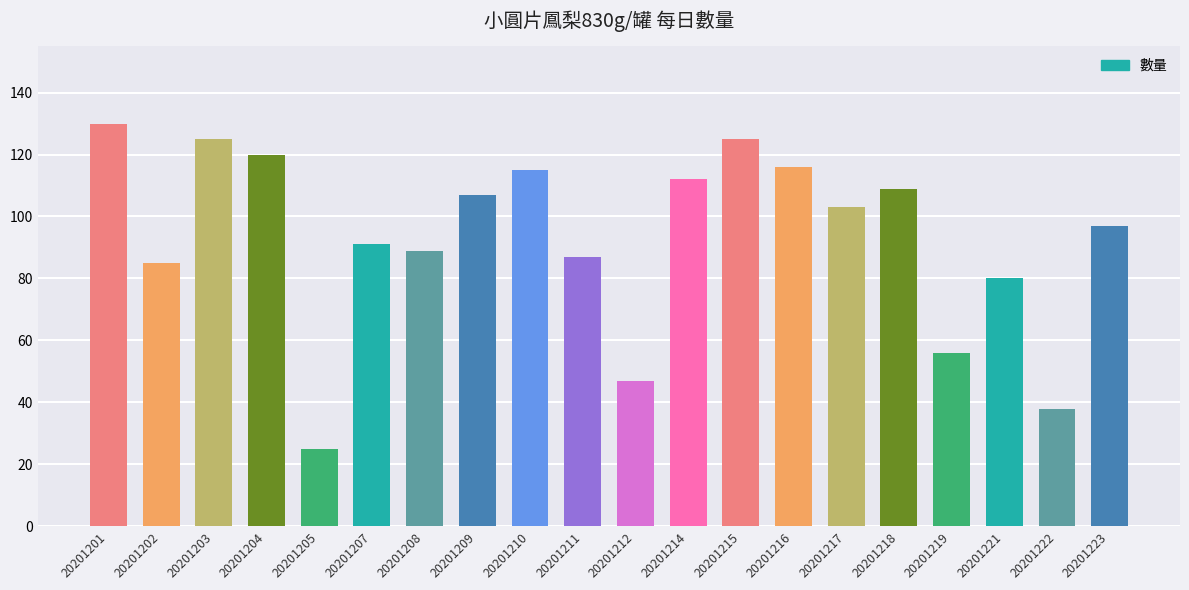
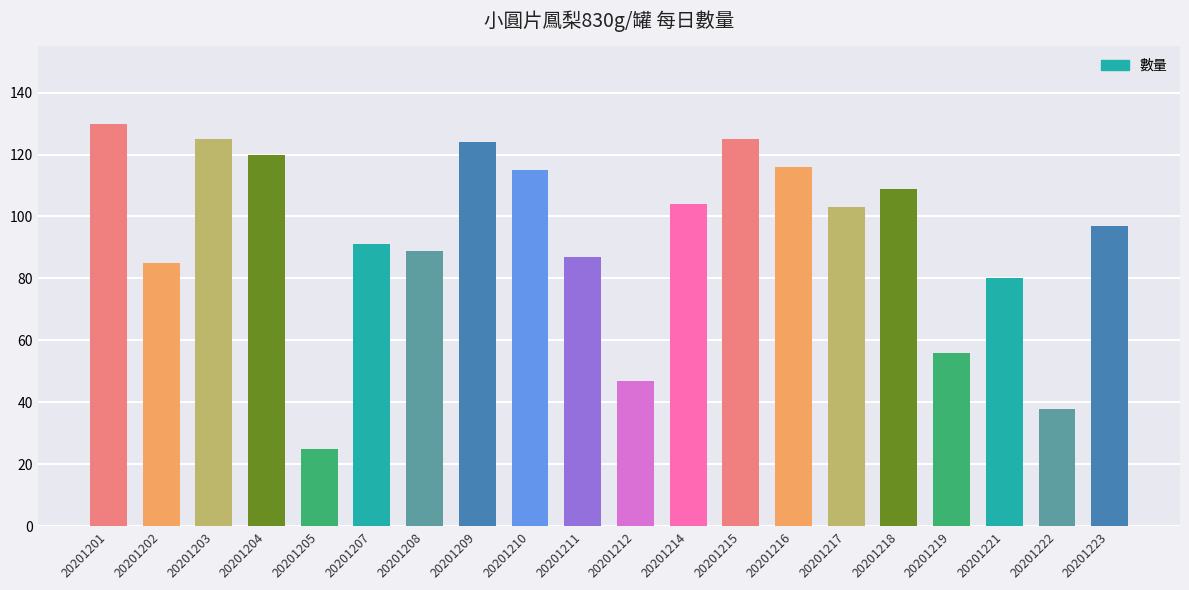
20201209: 107 -> 124
20201214: 112 -> 104
